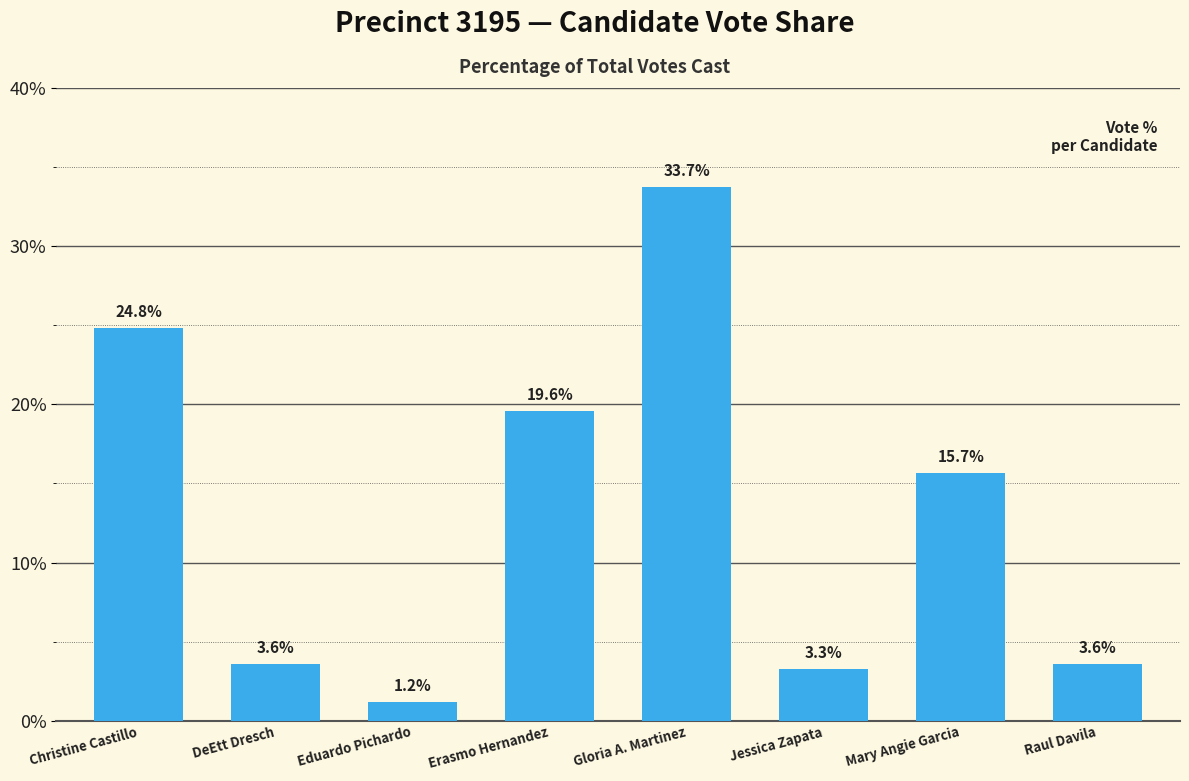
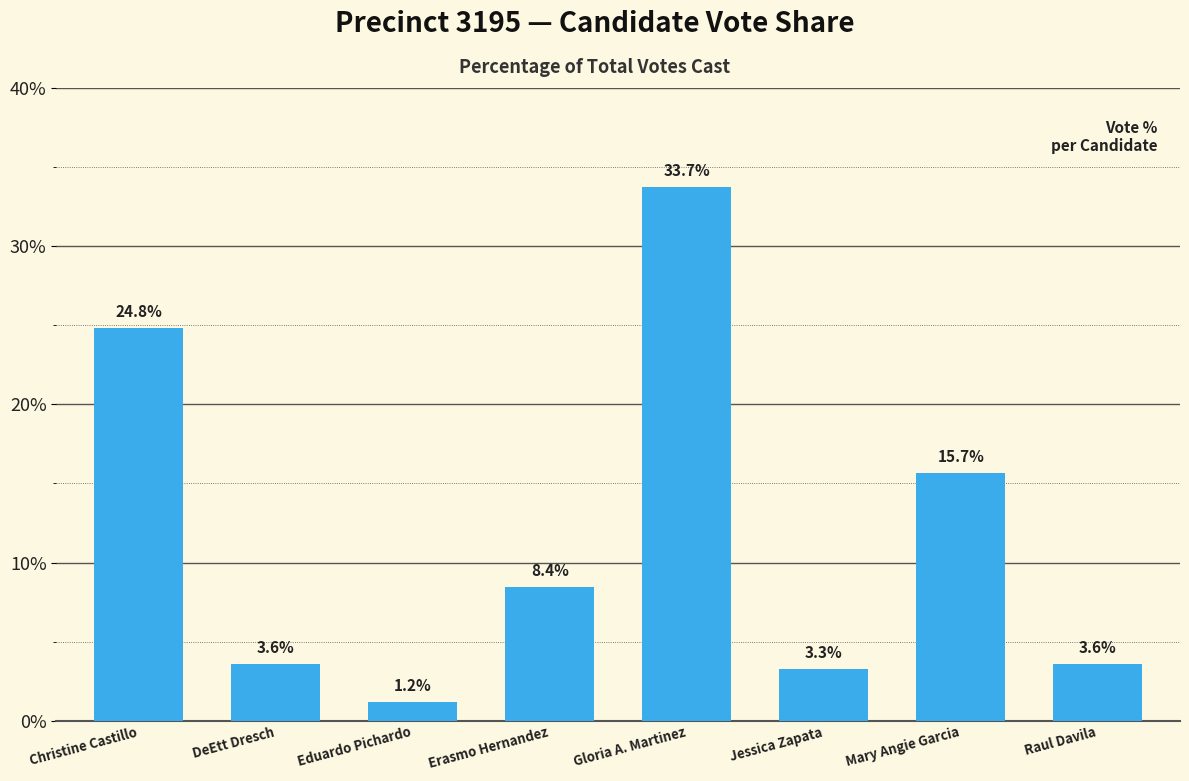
Erasmo Hernandez: 19.6% -> 8.4%
